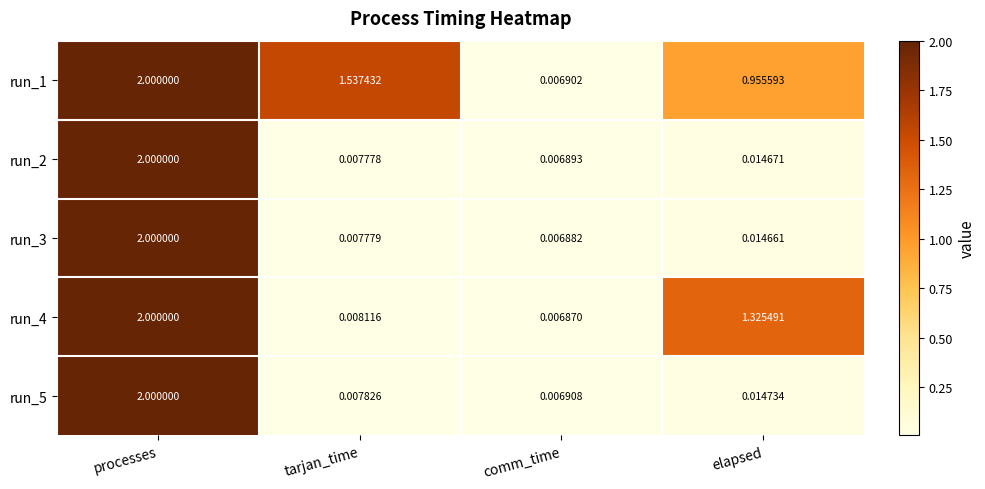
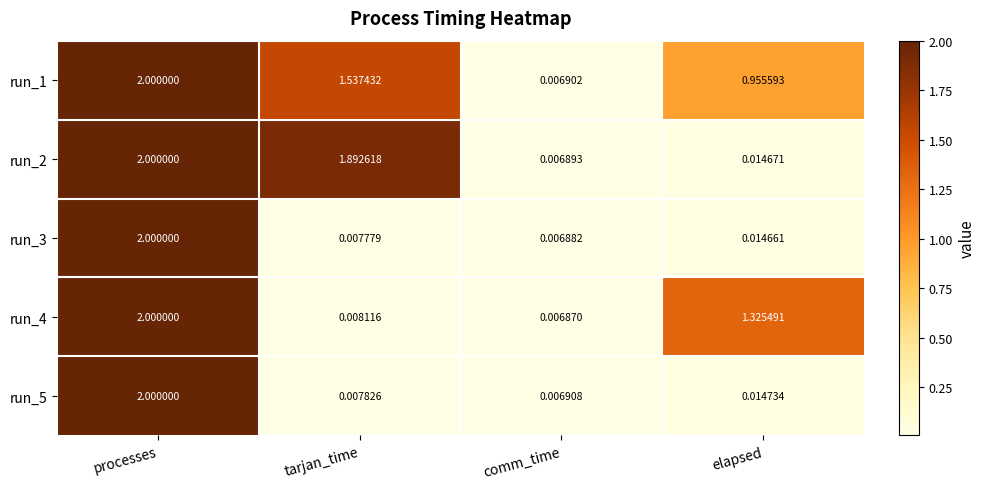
run_2, tarjan_time: 0.007778 -> 1.892618
